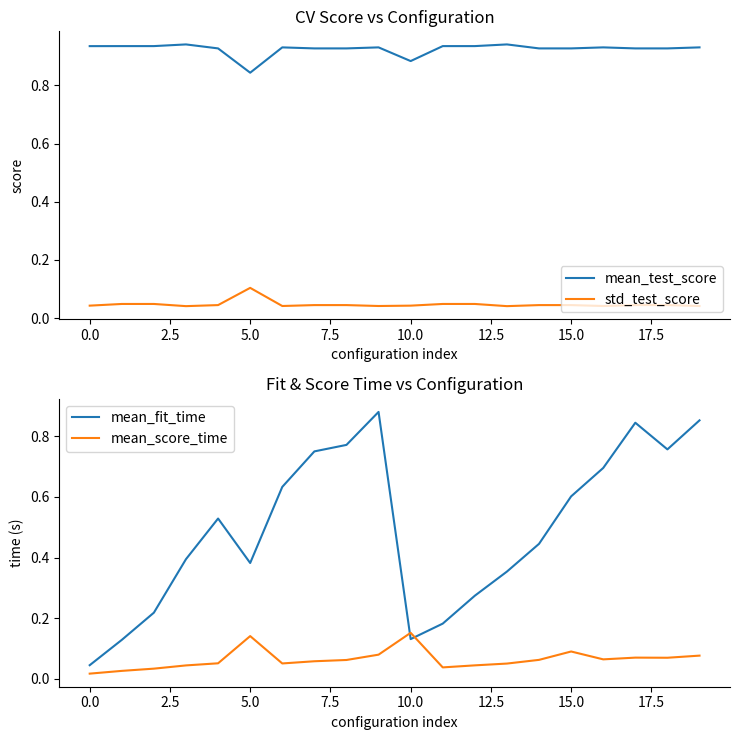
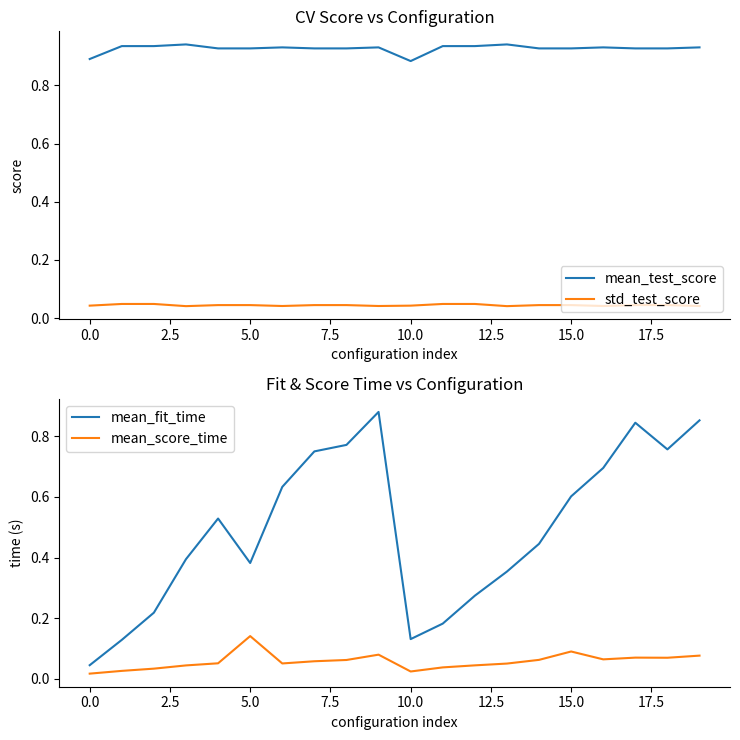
CV Score vs Configuration, mean_test_score, 0.0: 0.94 -> 0.89
CV Score vs Configuration, mean_test_score, 5.0: 0.84 -> 0.93
CV Score vs Configuration, std_test_score, 5.0: 0.10 -> 0.04
Fit & Score Time vs Configuration, mean_score_time, 10.0: 0.15 -> 0.02
